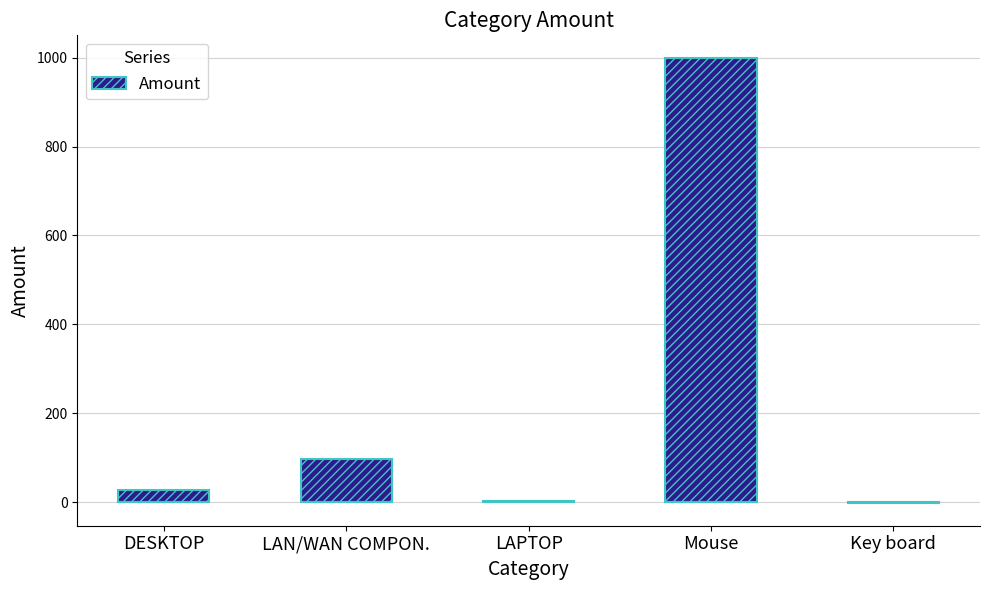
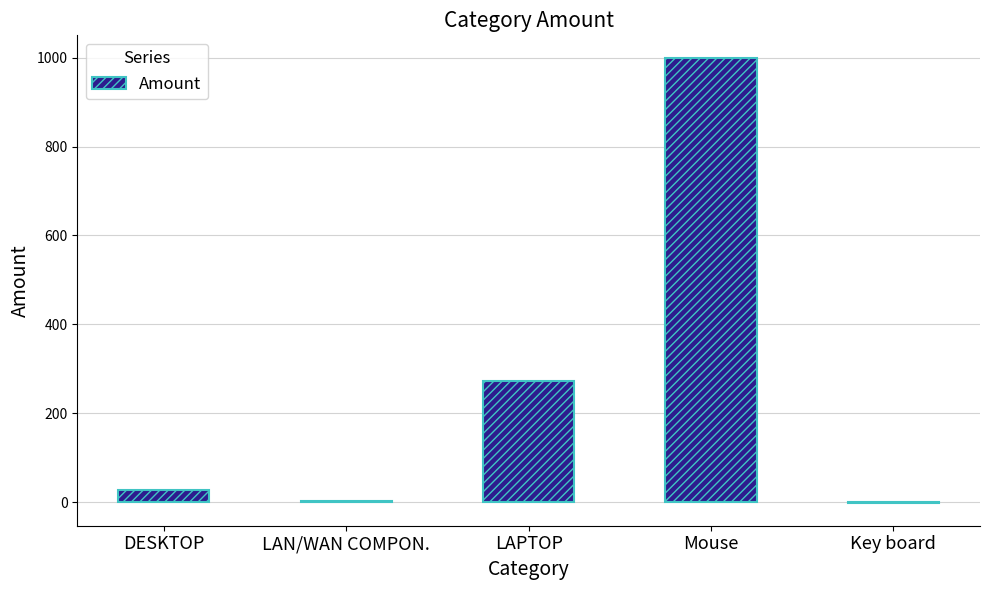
LAN/WAN COMPON.: 100 -> 0
LAPTOP: 0 -> 270
